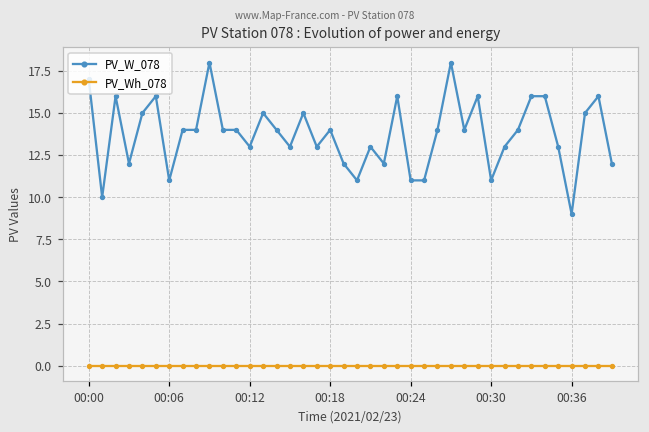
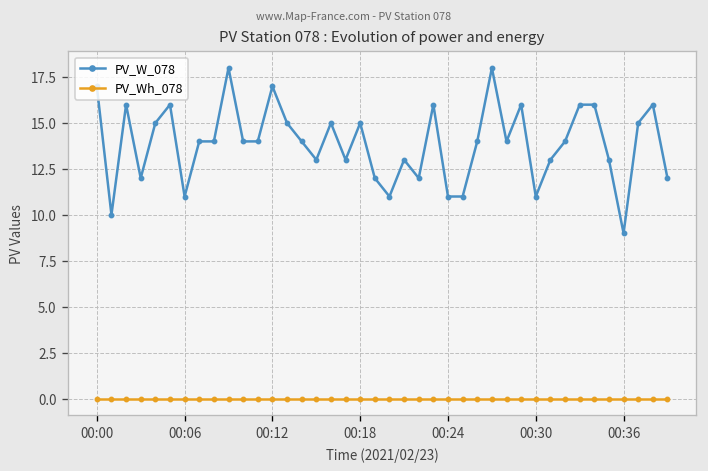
PV_W_078, 00:12: 13 -> 17
PV_W_078, 00:18: 14 -> 15
